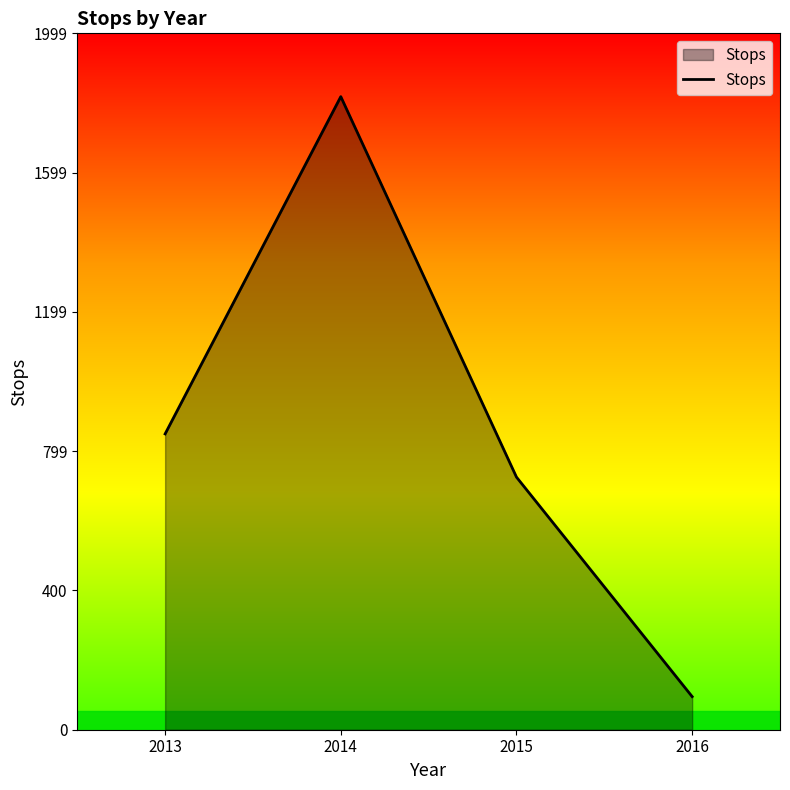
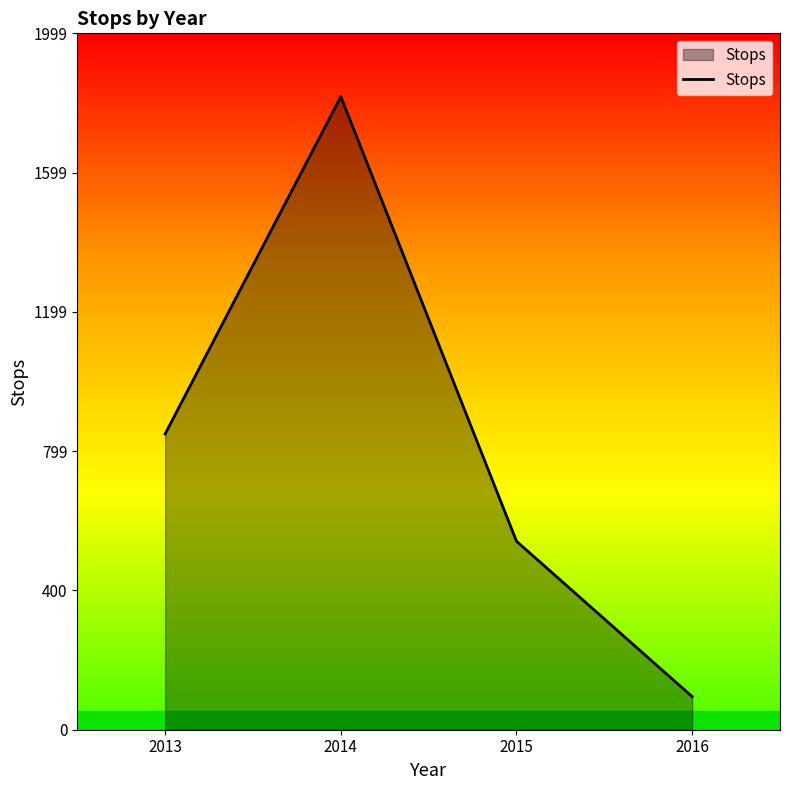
2015: 730 -> 540
